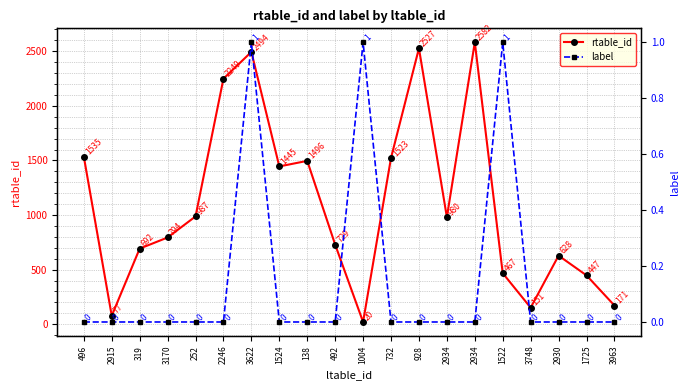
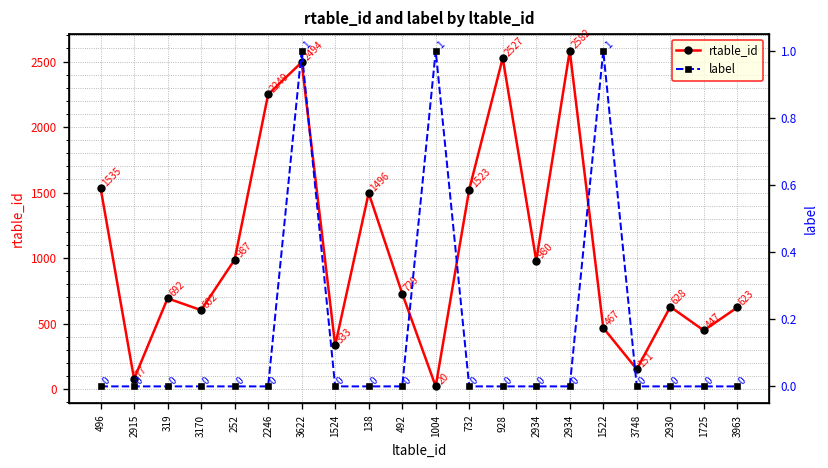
rtable_id, 3170: 794 -> 602
rtable_id, 1524: 1445 -> 333
rtable_id, 3963: 171 -> 623
